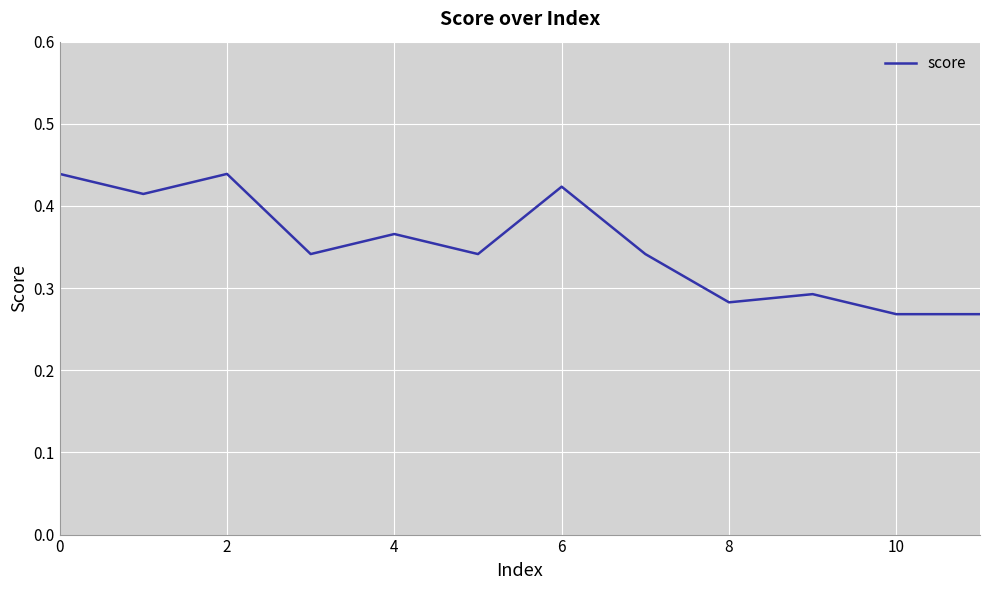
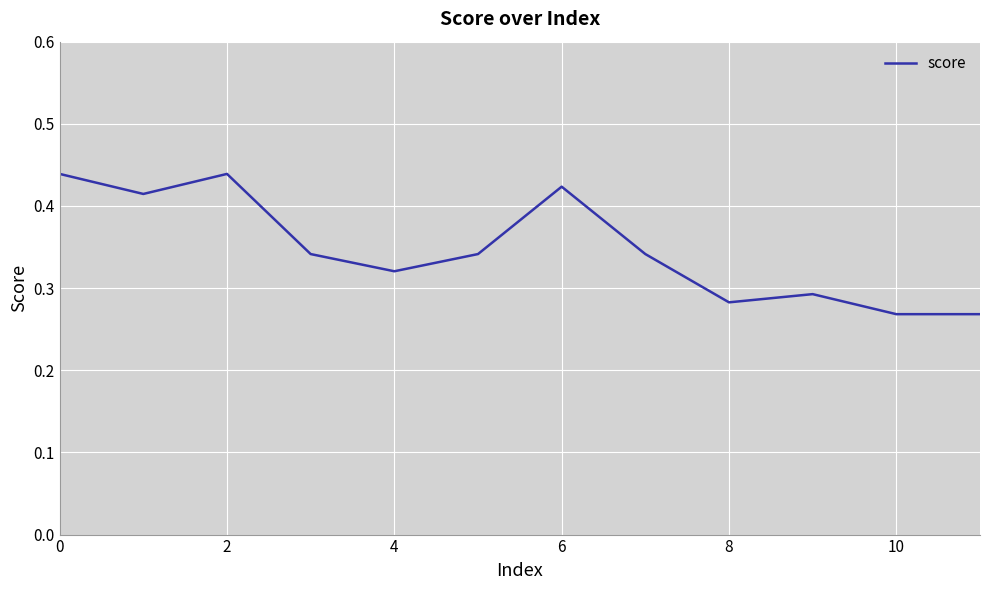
4: 0.37 -> 0.32
